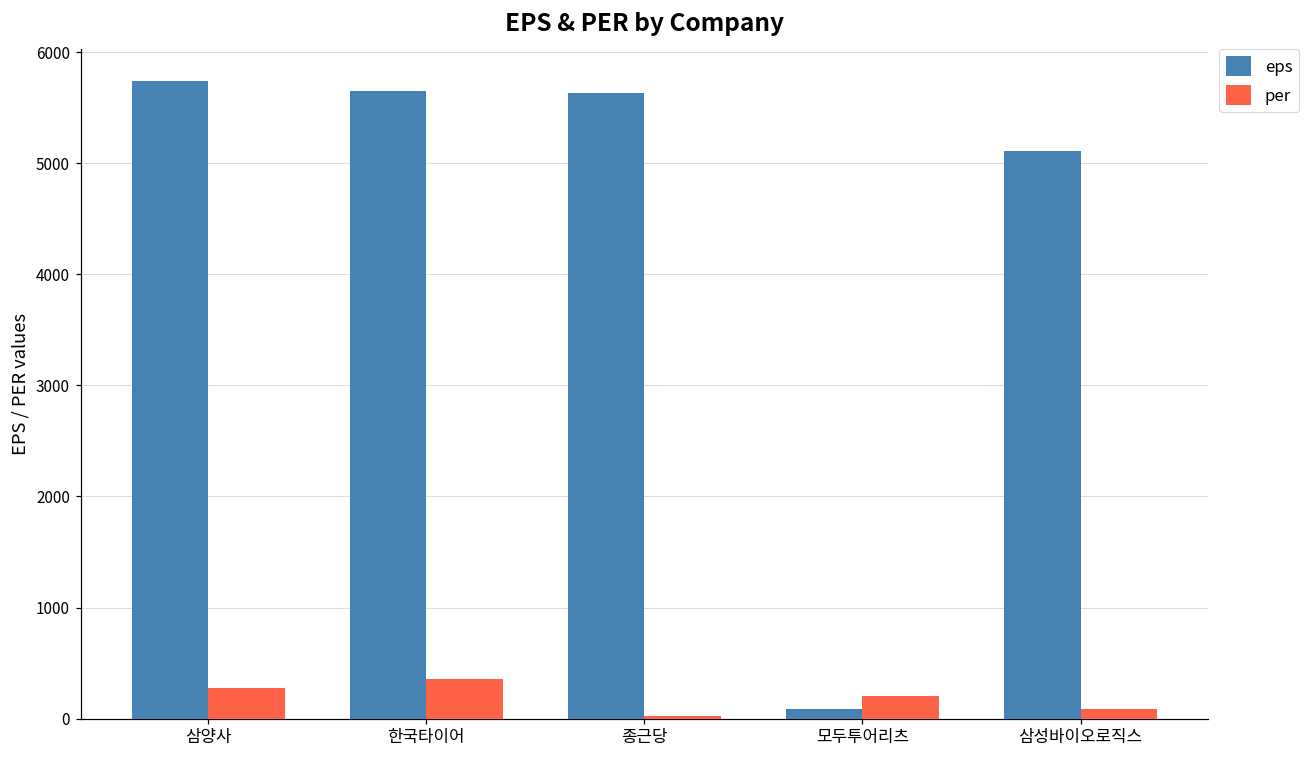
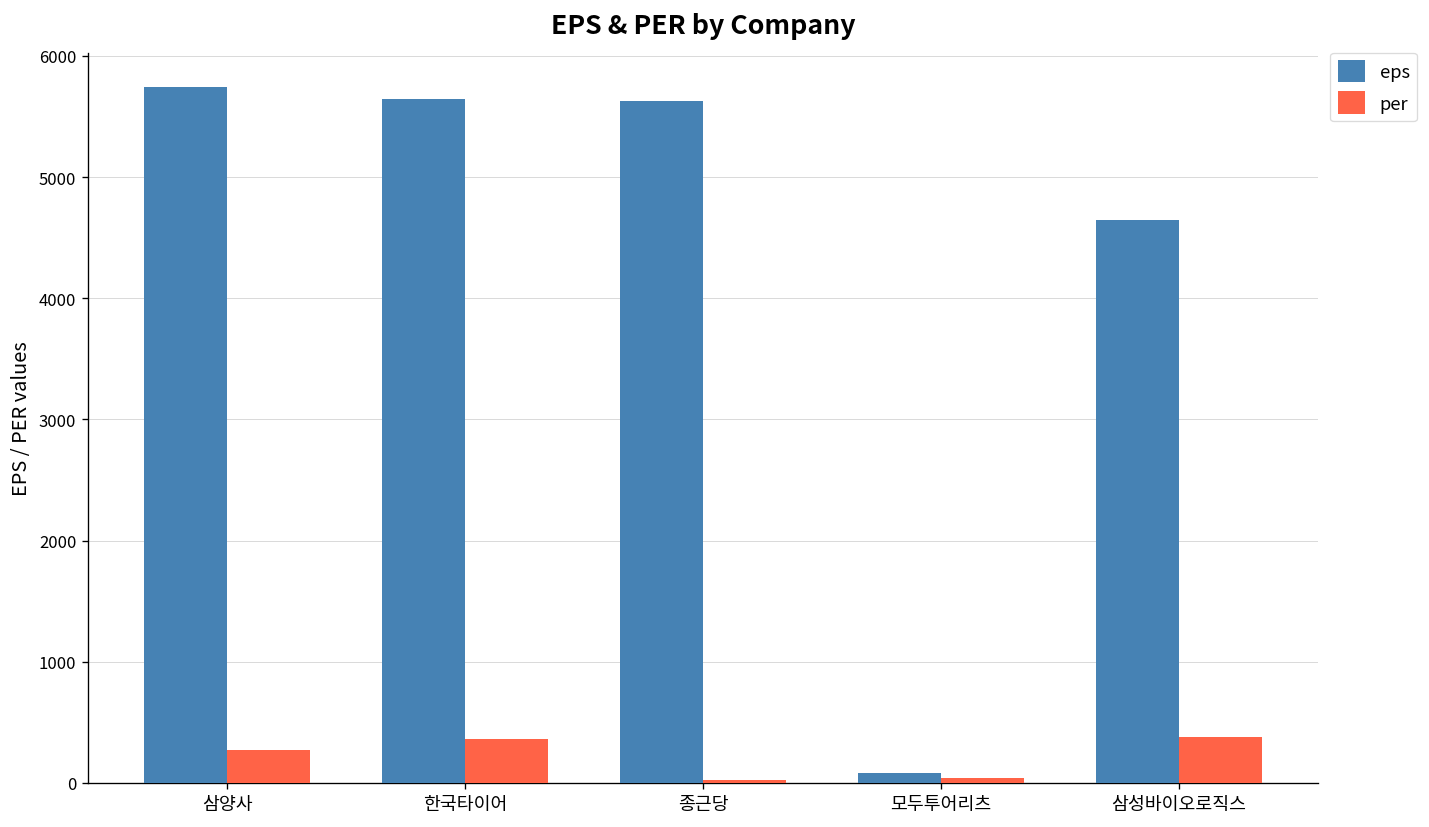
per, 모두투어리츠: 210 -> 40
eps, 삼성바이오로직스: 5110 -> 4640
per, 삼성바이오로직스: 90 -> 380
